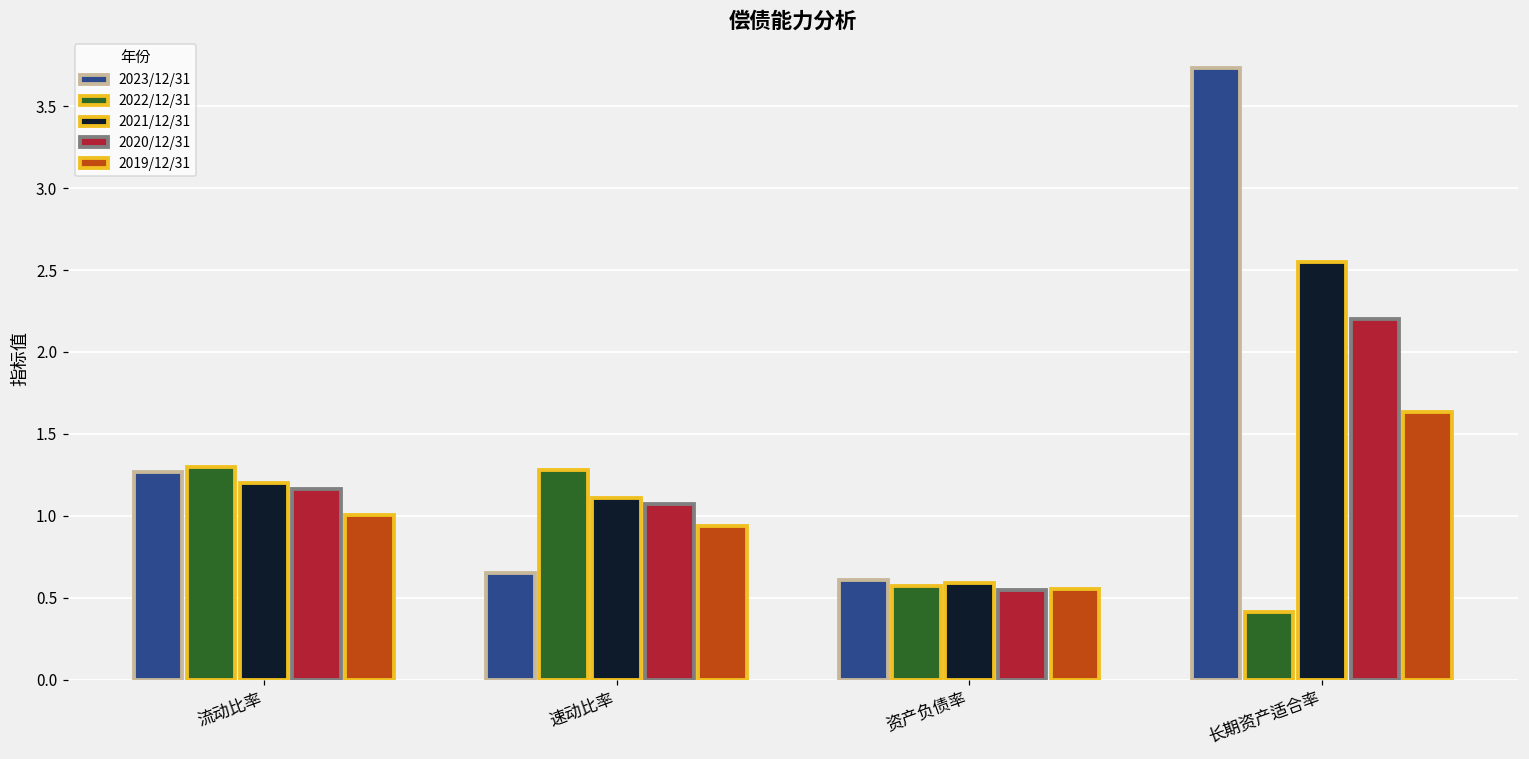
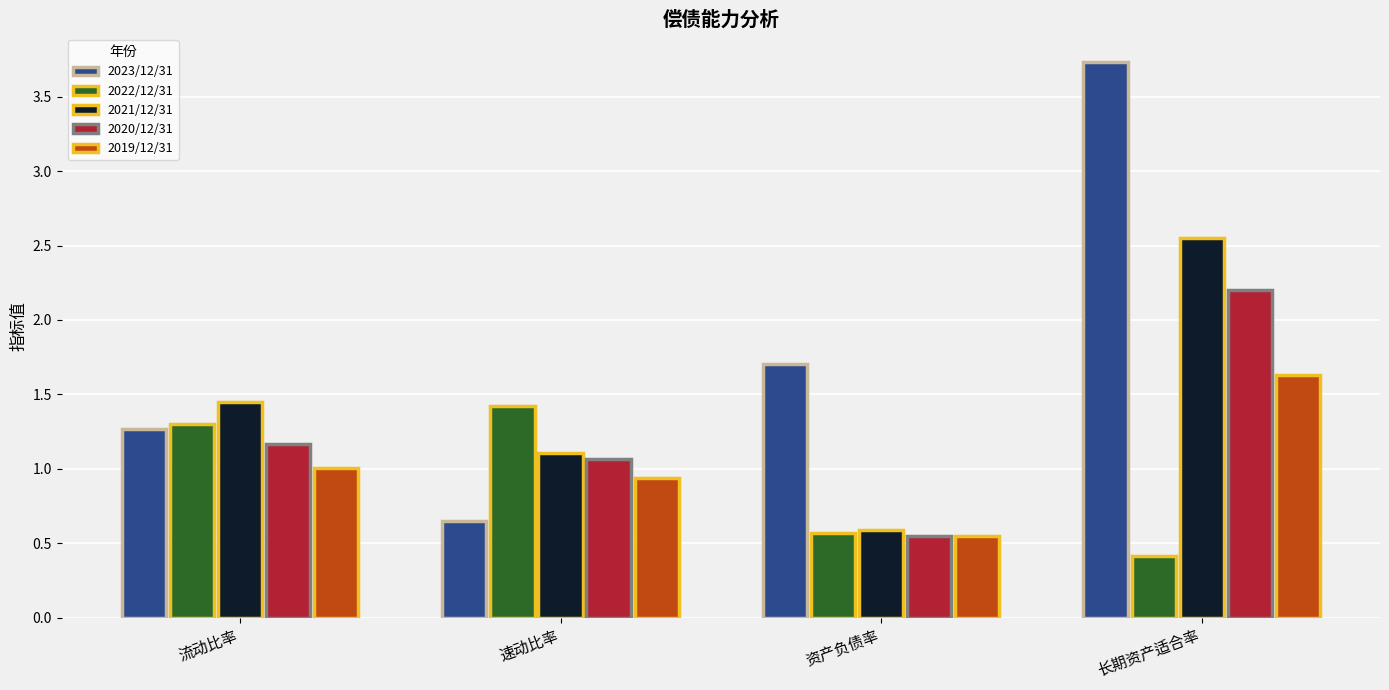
2021/12/31, 流动比率: 1.20 -> 1.45
2022/12/31, 速动比率: 1.28 -> 1.42
2023/12/31, 资产负债率: 0.61 -> 1.70
